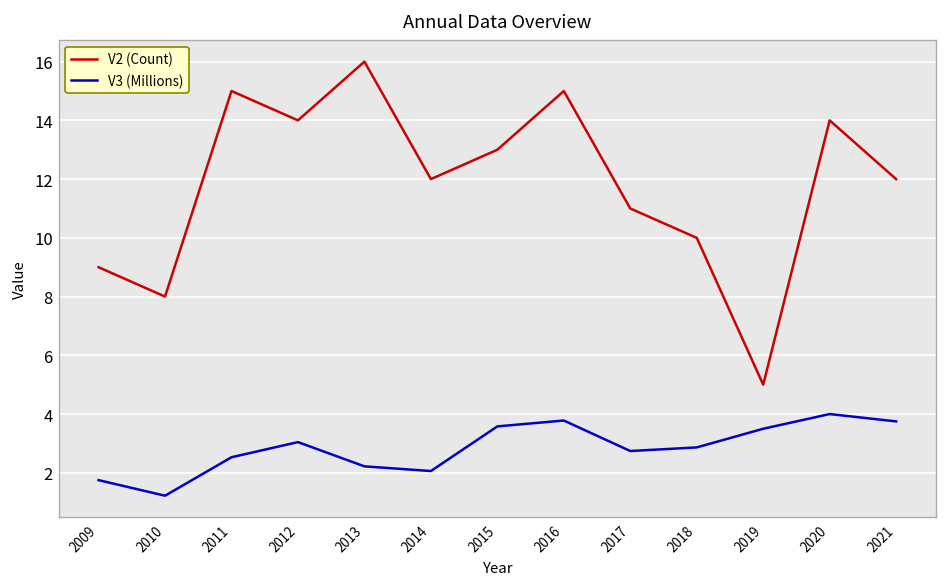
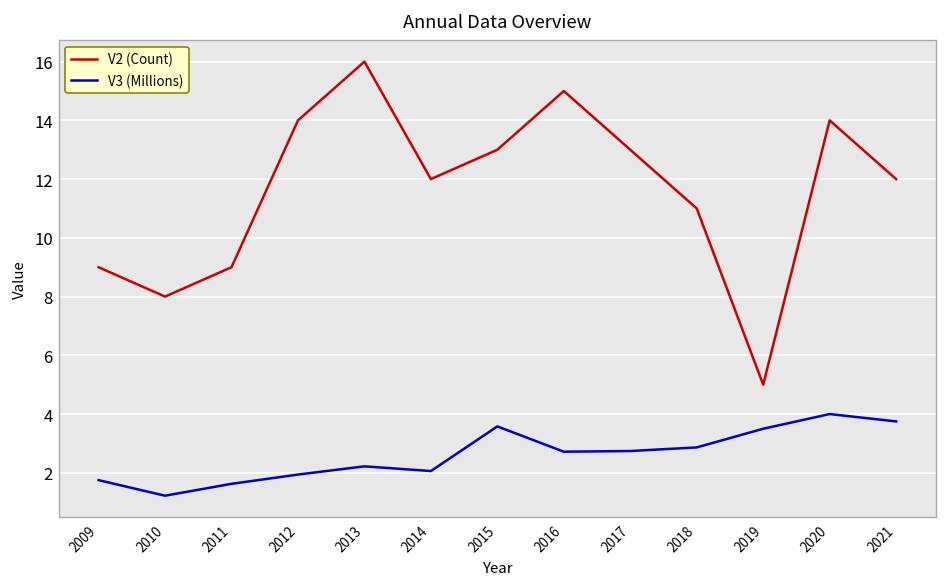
V2 (Count), 2011: 15 -> 9
V3 (Millions), 2011: 2.5 -> 1.6
V3 (Millions), 2012: 3.0 -> 1.9
V3 (Millions), 2016: 3.8 -> 2.7
V2 (Count), 2017: 11 -> 13
V2 (Count), 2018: 10 -> 11
